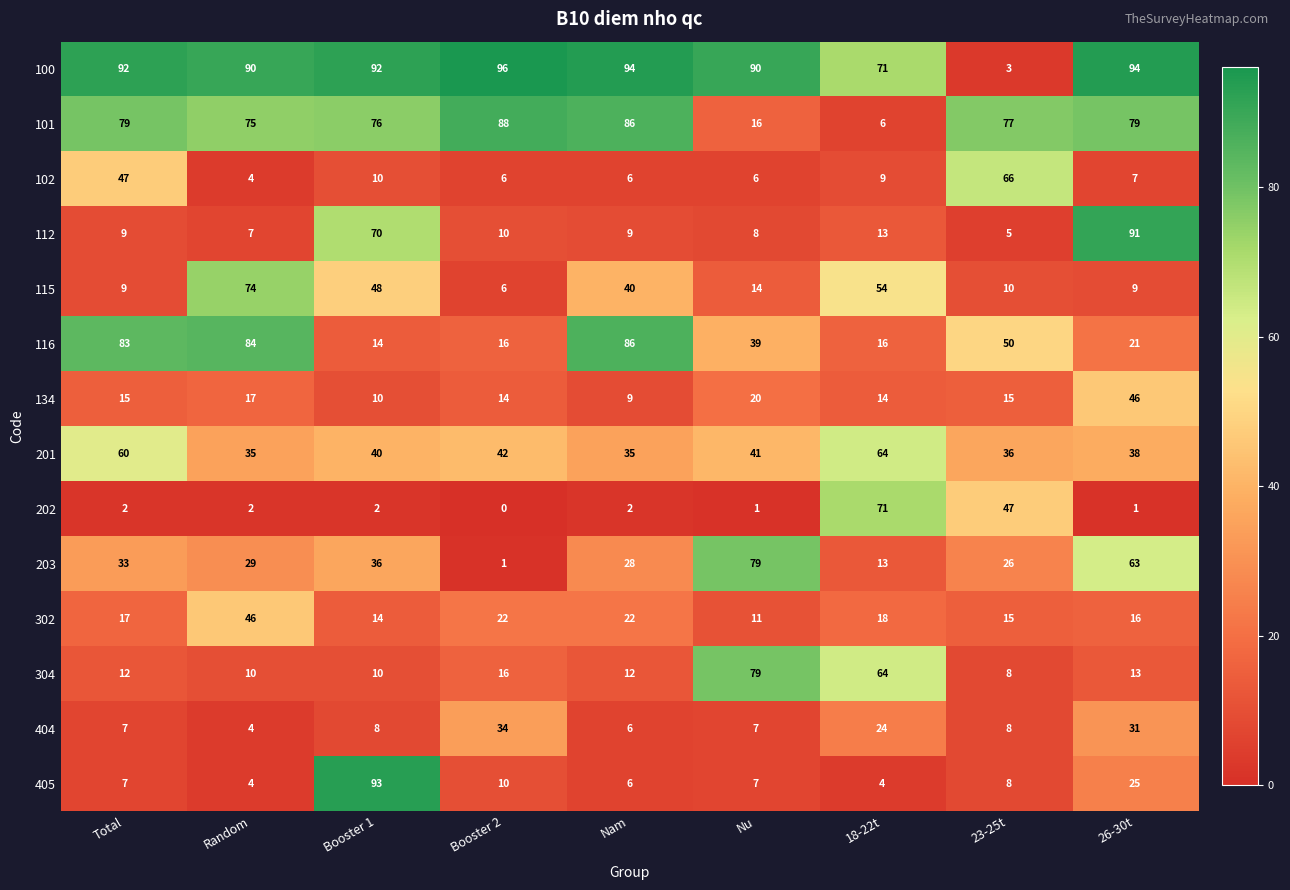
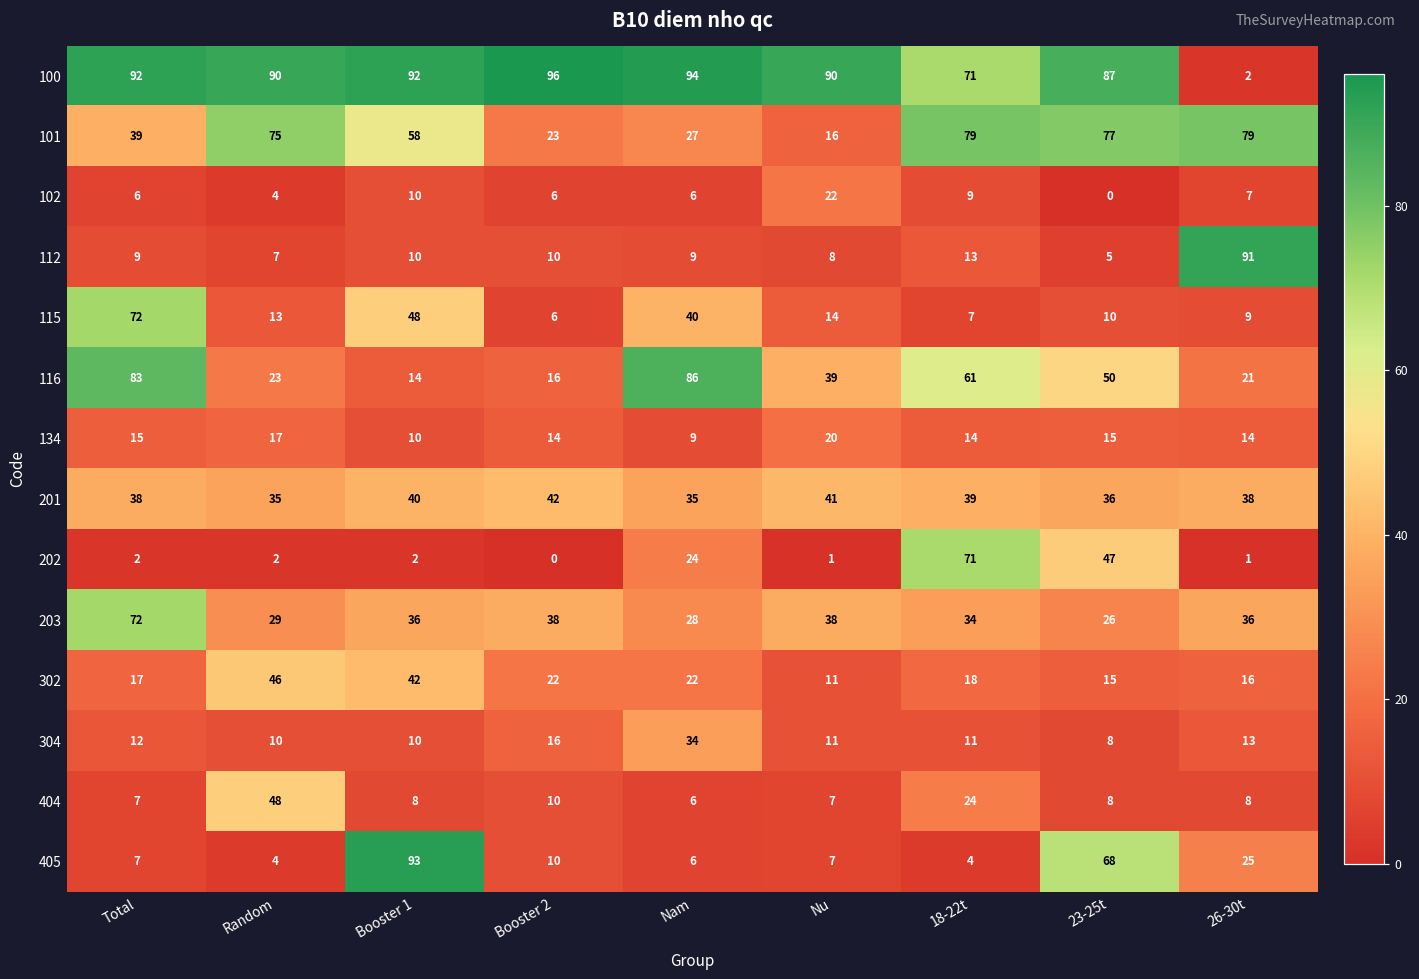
100, 23-25t: 3 -> 87
100, 26-30t: 94 -> 2
101, Total: 79 -> 39
101, Booster 1: 76 -> 58
101, Booster 2: 88 -> 23
101, Nam: 86 -> 27
101, 18-22t: 6 -> 79
102, Total: 47 -> 6
102, Nu: 6 -> 22
102, 23-25t: 66 -> 0
112, Booster 1: 70 -> 10
115, Total: 9 -> 72
115, Random: 74 -> 13
115, 18-22t: 54 -> 7
116, Random: 84 -> 23
116, 18-22t: 16 -> 61
134, 26-30t: 46 -> 14
201, Total: 60 -> 38
201, 18-22t: 64 -> 39
202, Nam: 2 -> 24
203, Total: 33 -> 72
203, Booster 2: 1 -> 38
203, Nu: 79 -> 38
203, 18-22t: 13 -> 34
203, 26-30t: 63 -> 36
302, Booster 1: 14 -> 42
304, Nam: 12 -> 34
304, Nu: 79 -> 11
304, 18-22t: 64 -> 11
404, Random: 4 -> 48
404, Booster 2: 34 -> 10
404, 26-30t: 31 -> 8
405, 23-25t: 8 -> 68
